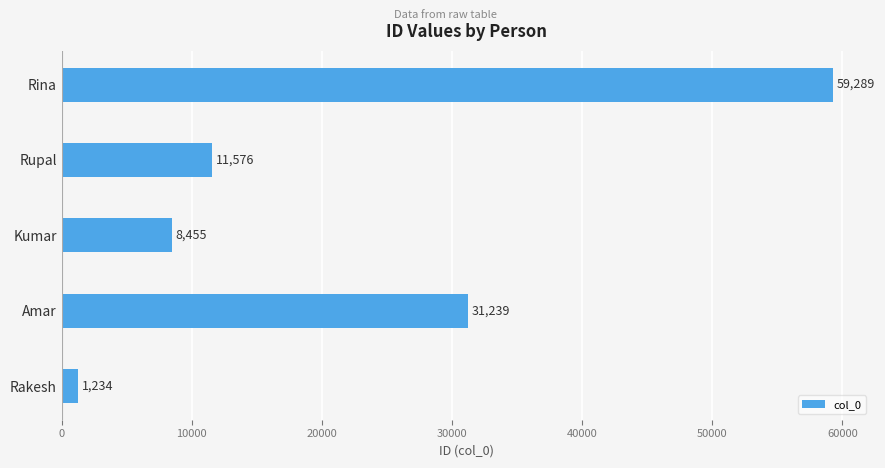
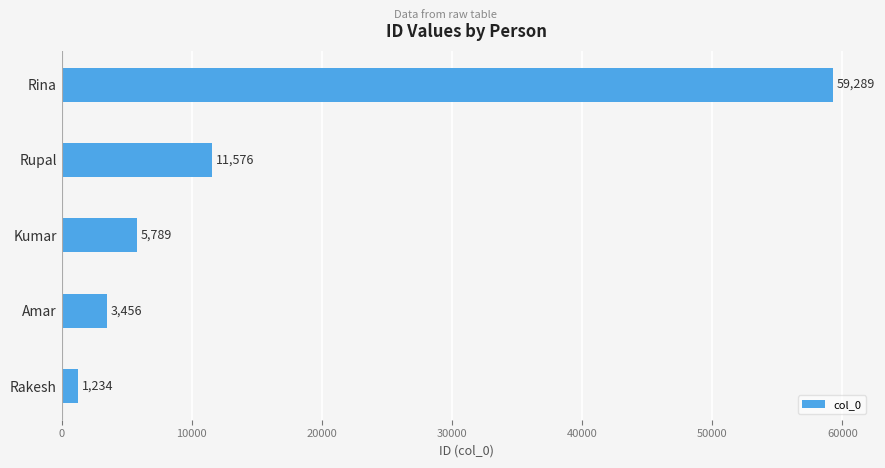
Kumar: 8,455 -> 5,789
Amar: 31,239 -> 3,456
